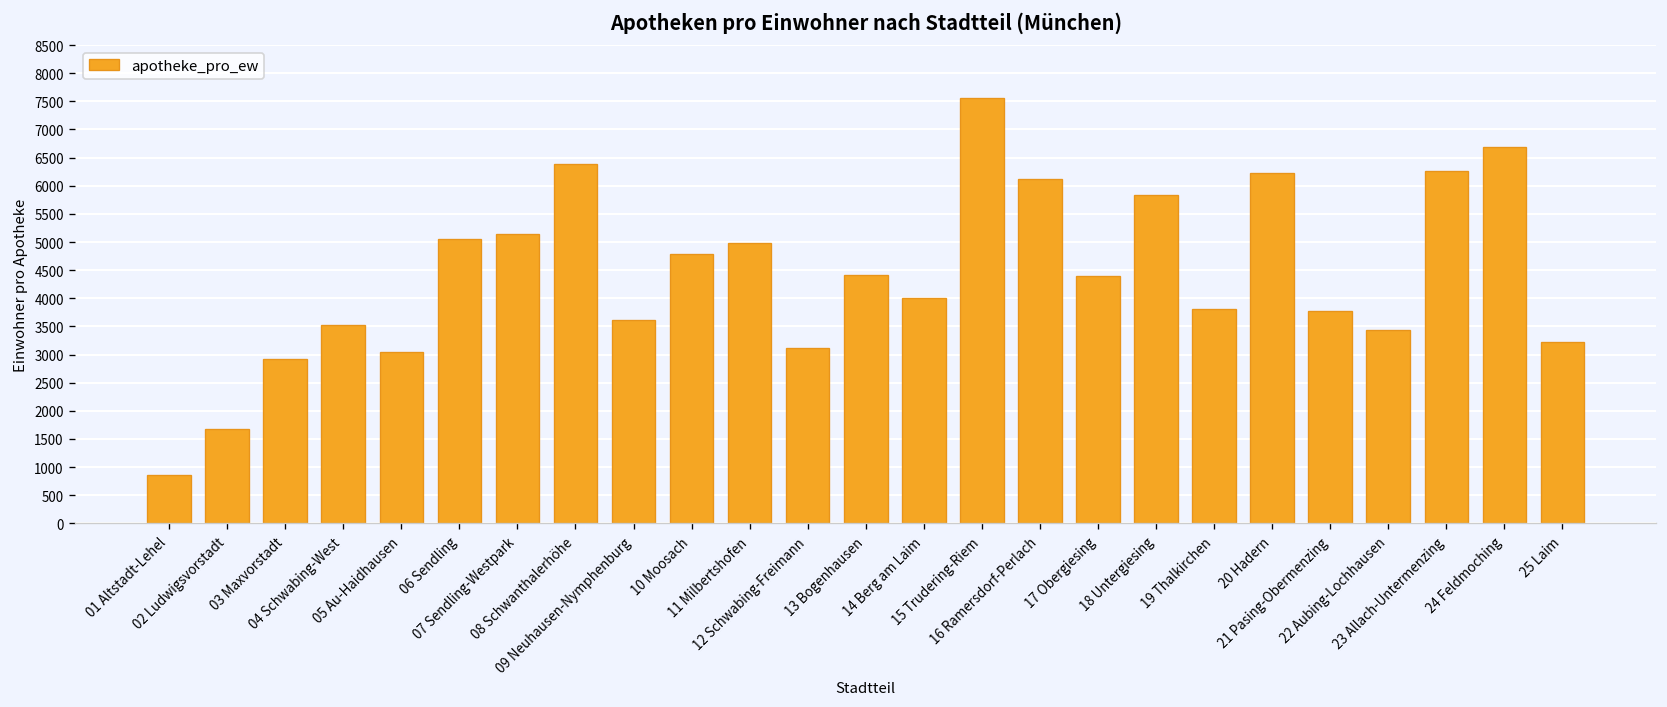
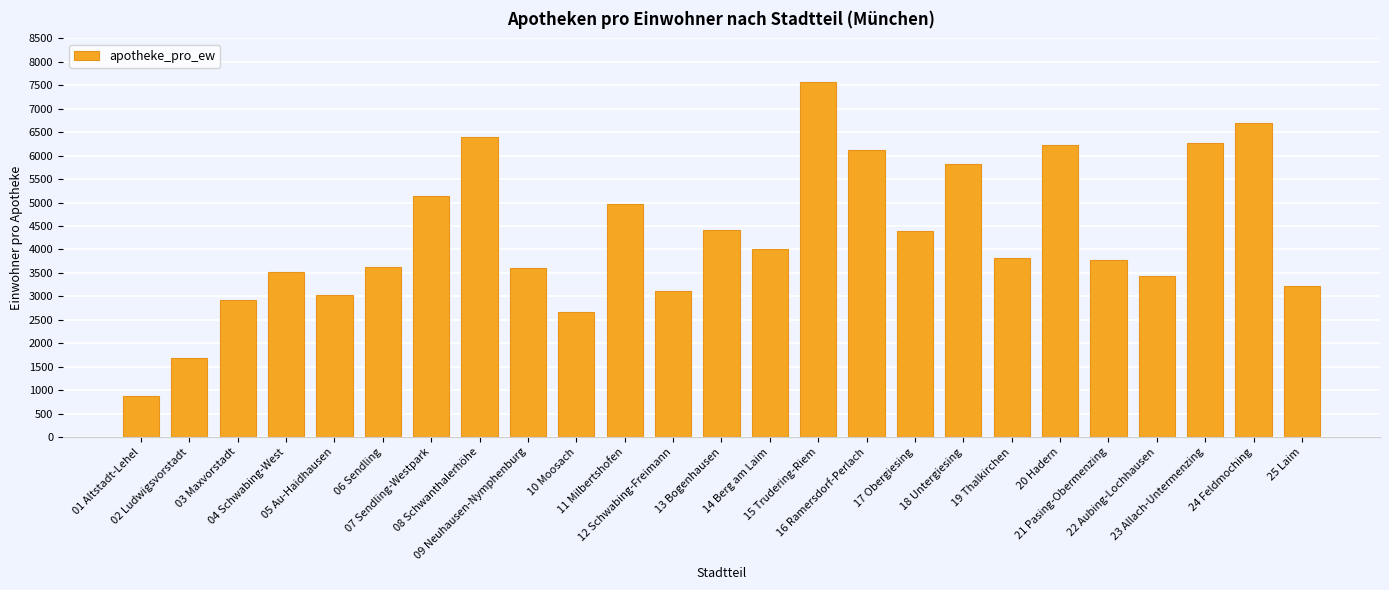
06 Sendling: 5100 -> 3600
10 Moosach: 4800 -> 2700
